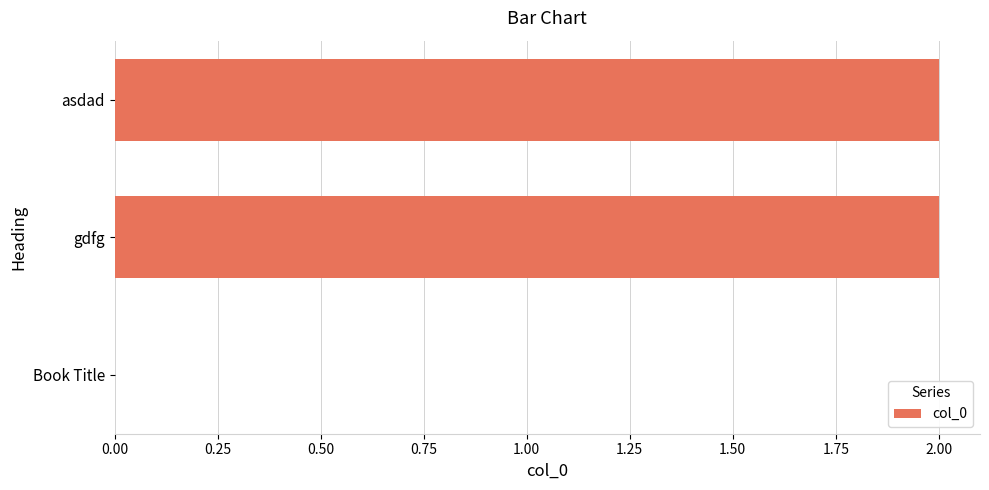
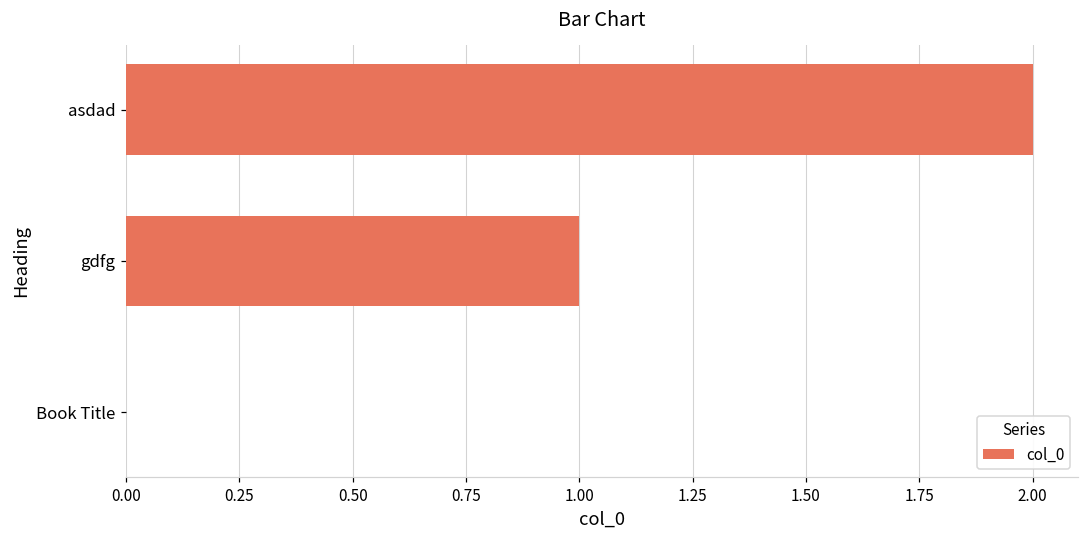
gdfg: 2 -> 1
